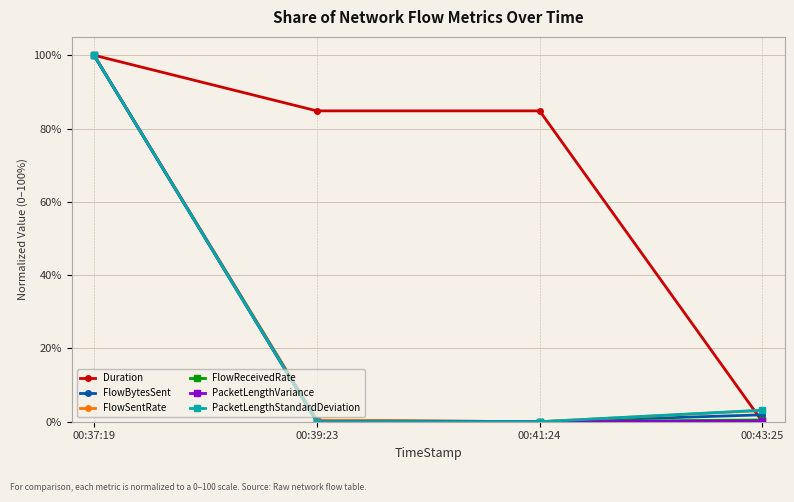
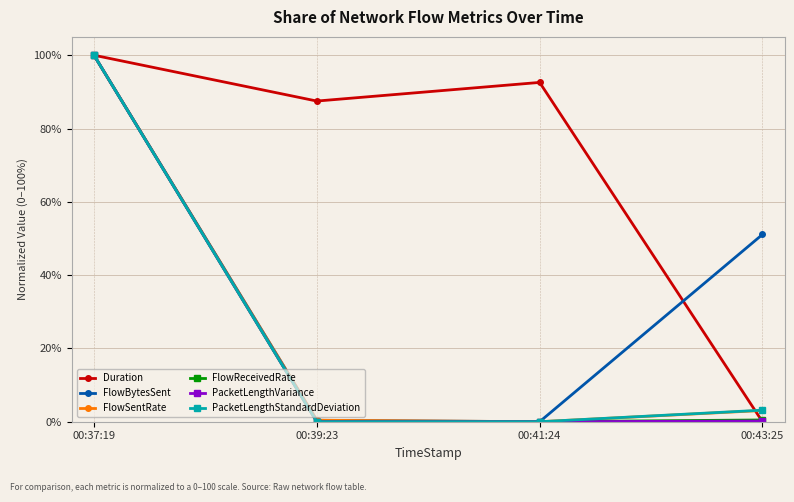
Duration, 00:39:23: 85% -> 87%
Duration, 00:41:24: 85% -> 93%
FlowBytesSent, 00:43:25: 2% -> 51%
